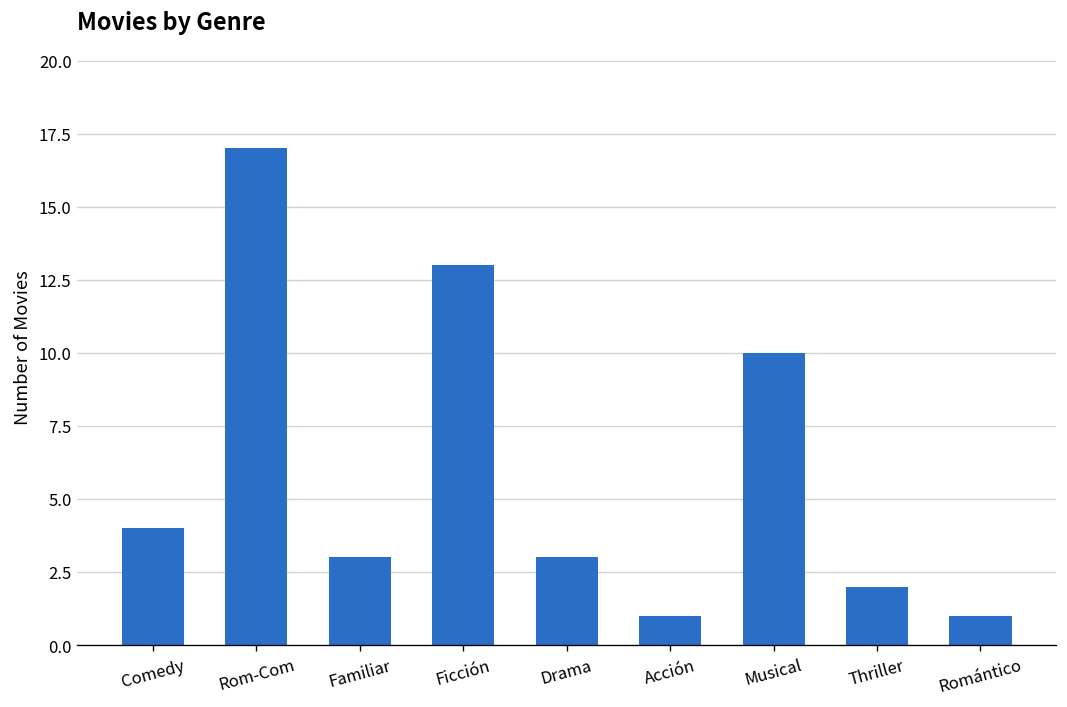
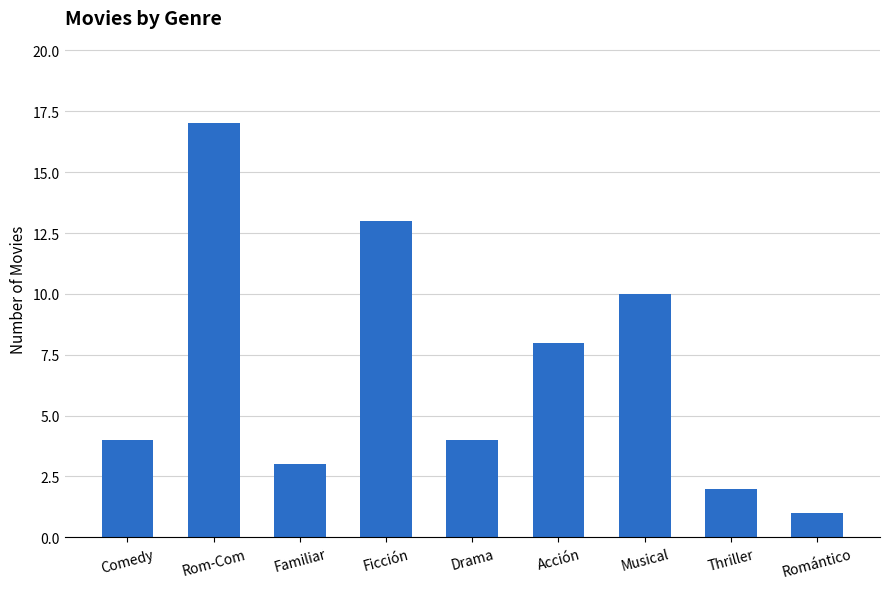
Drama: 3 -> 4
Acción: 1 -> 8
